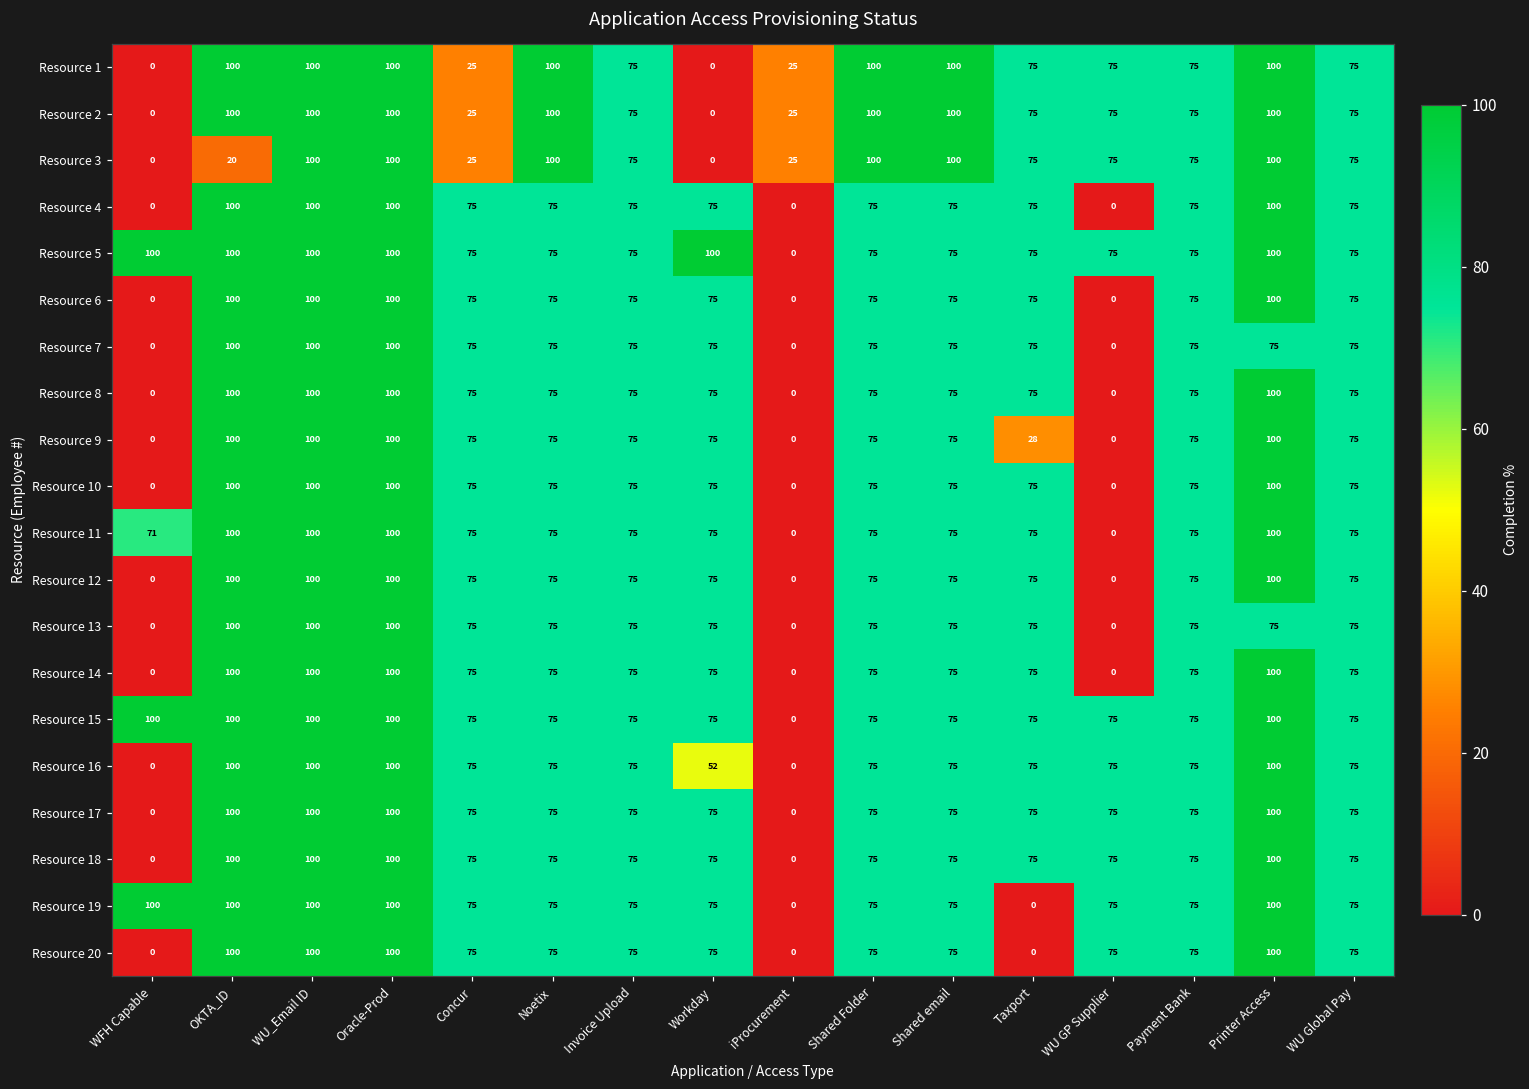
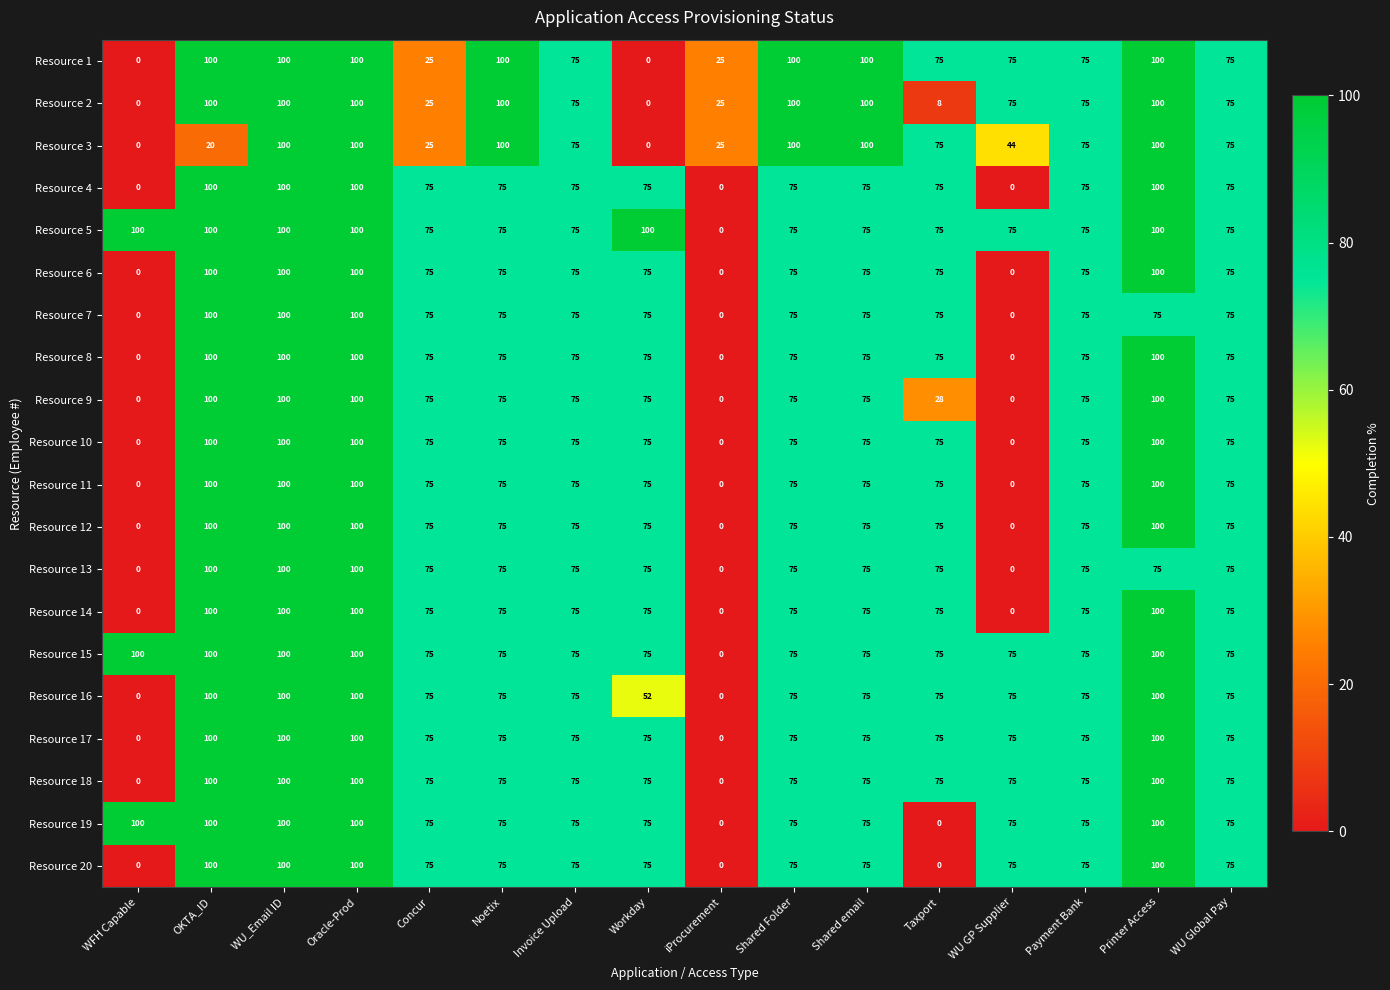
Resource 2, Taxport: 75 -> 8
Resource 3, WU GP Supplier: 75 -> 44
Resource 11, WFH Capable: 71 -> 0
